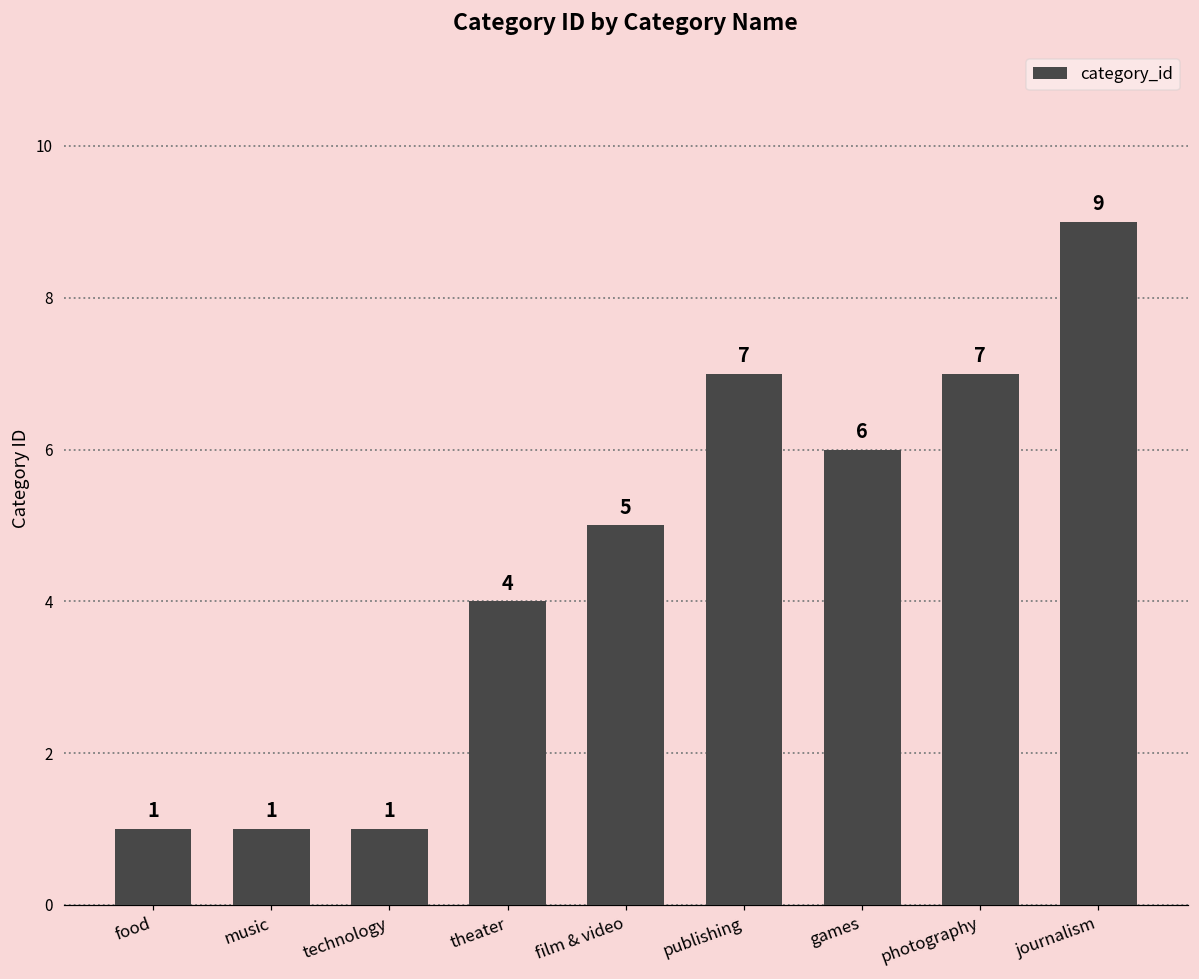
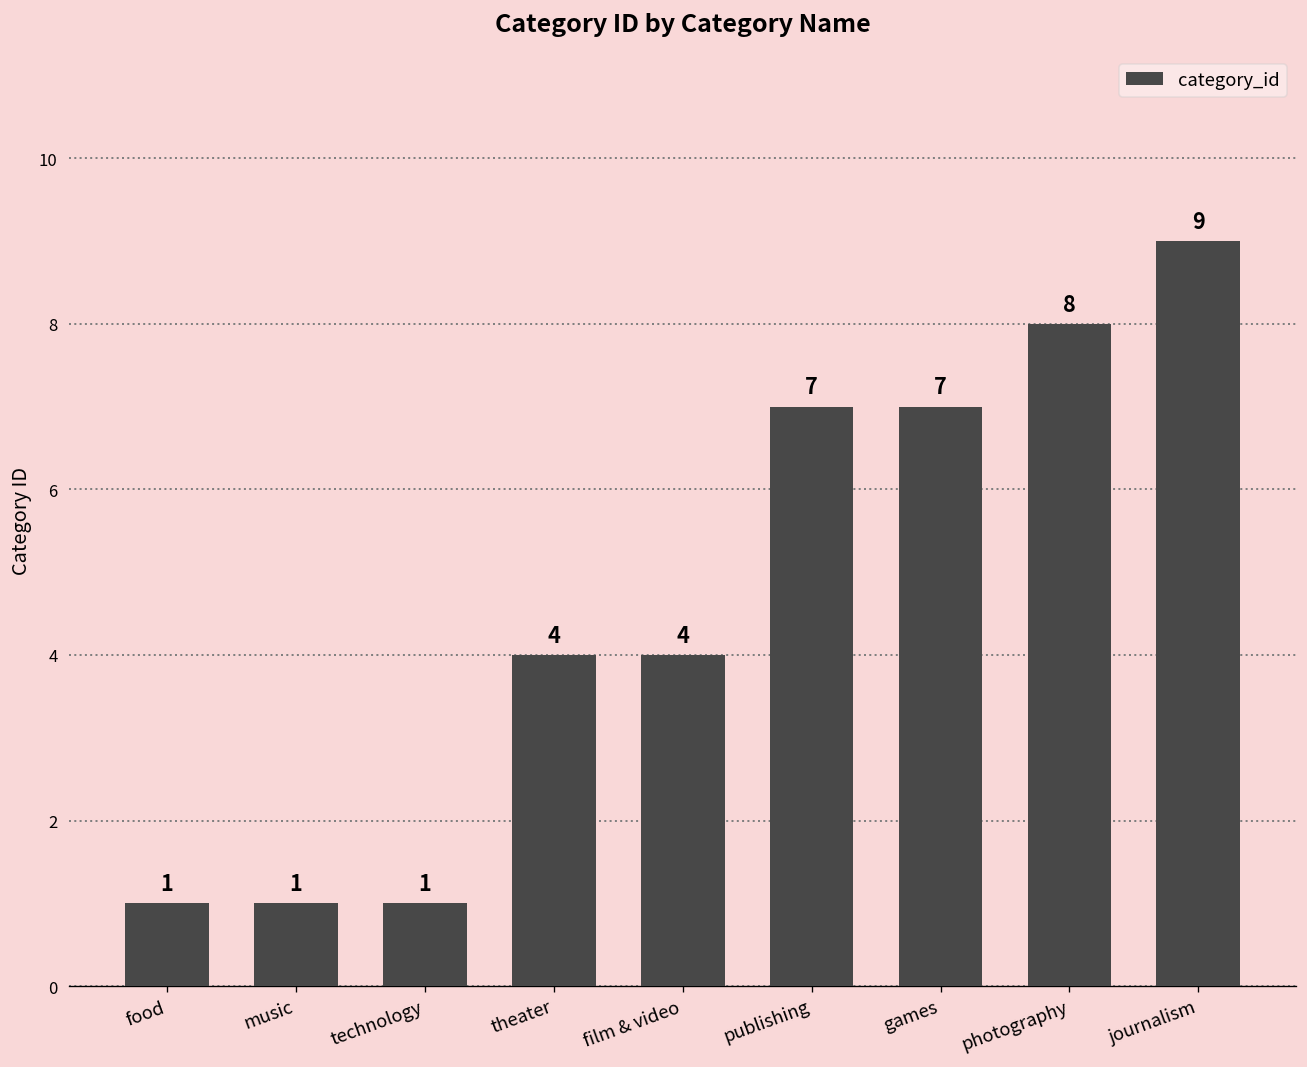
film & video: 5 -> 4
games: 6 -> 7
photography: 7 -> 8
